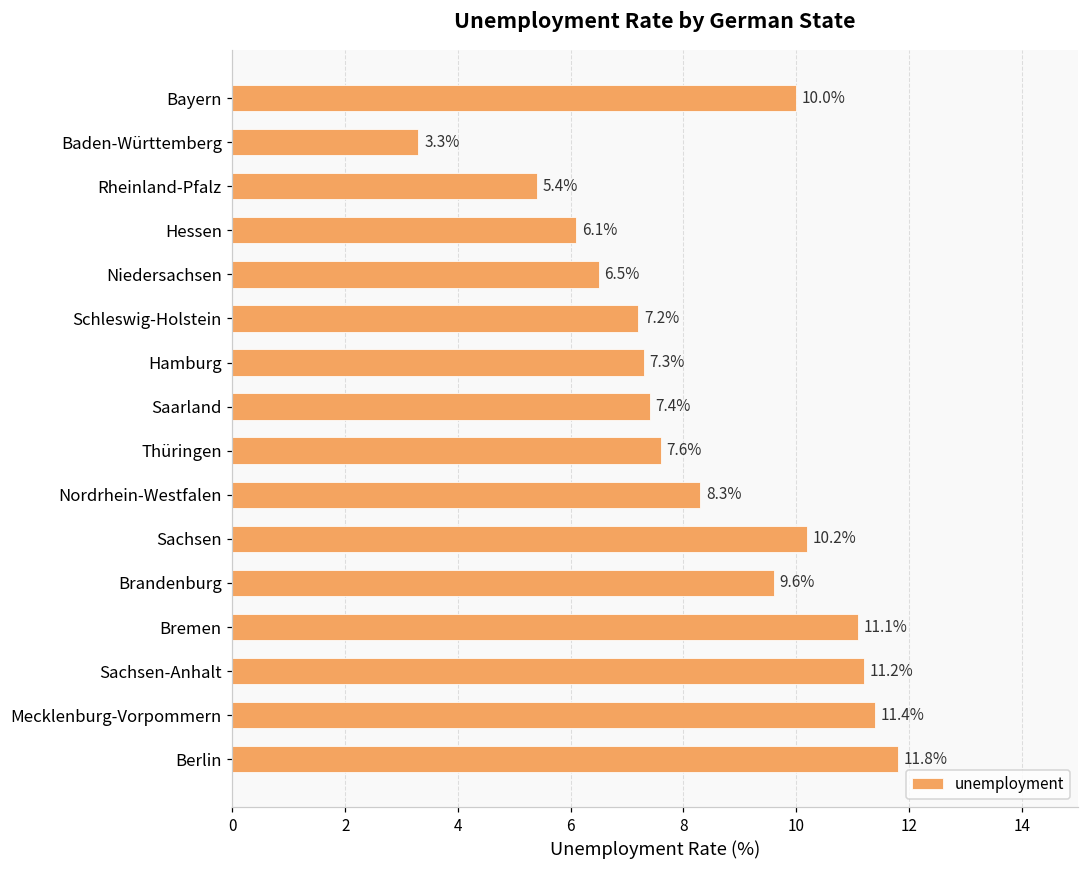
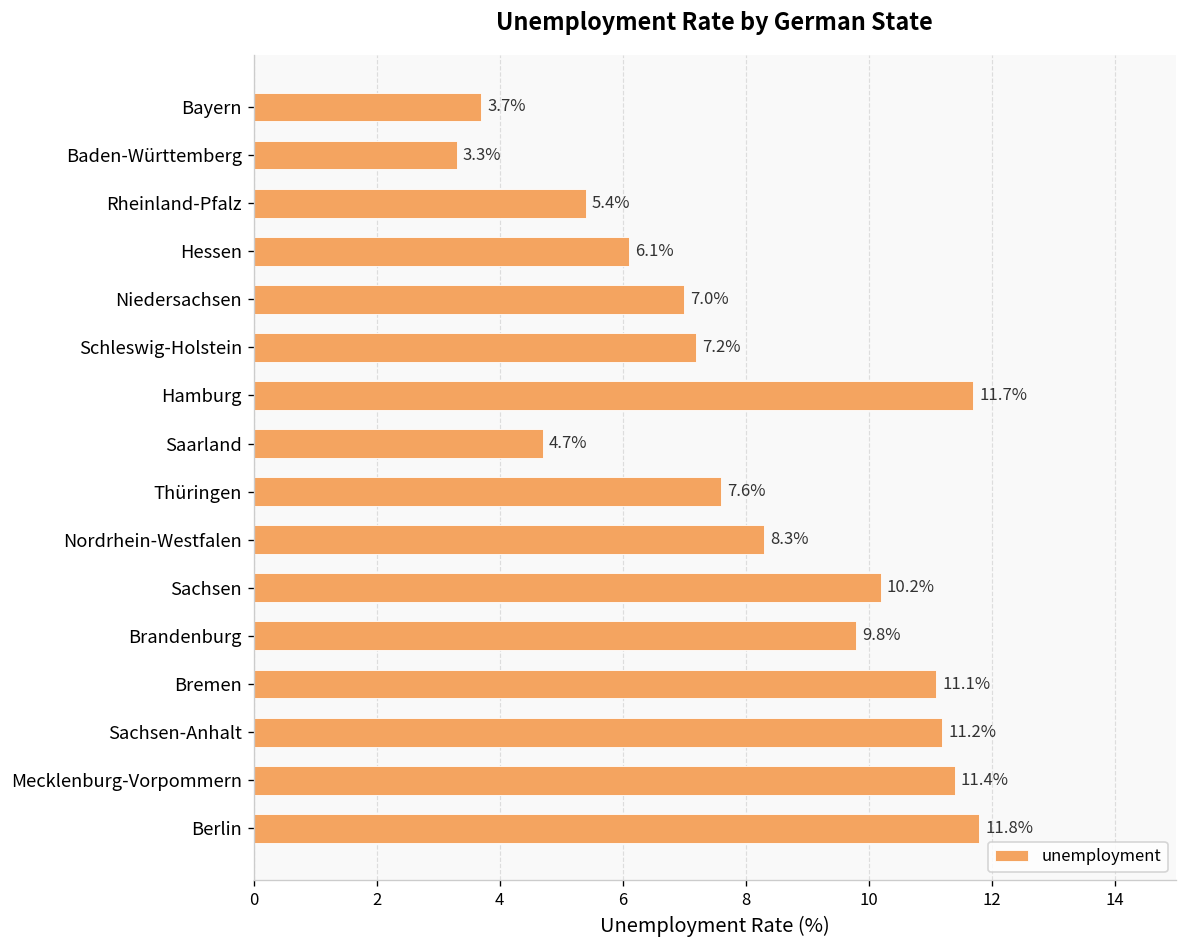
Bayern: 10.0% -> 3.7%
Niedersachsen: 6.5% -> 7.0%
Hamburg: 7.3% -> 11.7%
Saarland: 7.4% -> 4.7%
Brandenburg: 9.6% -> 9.8%
